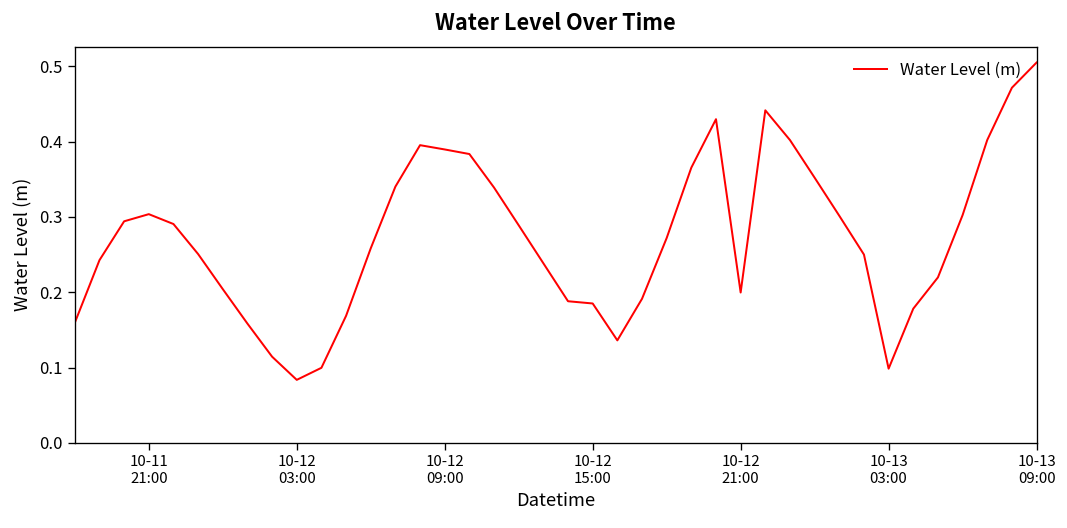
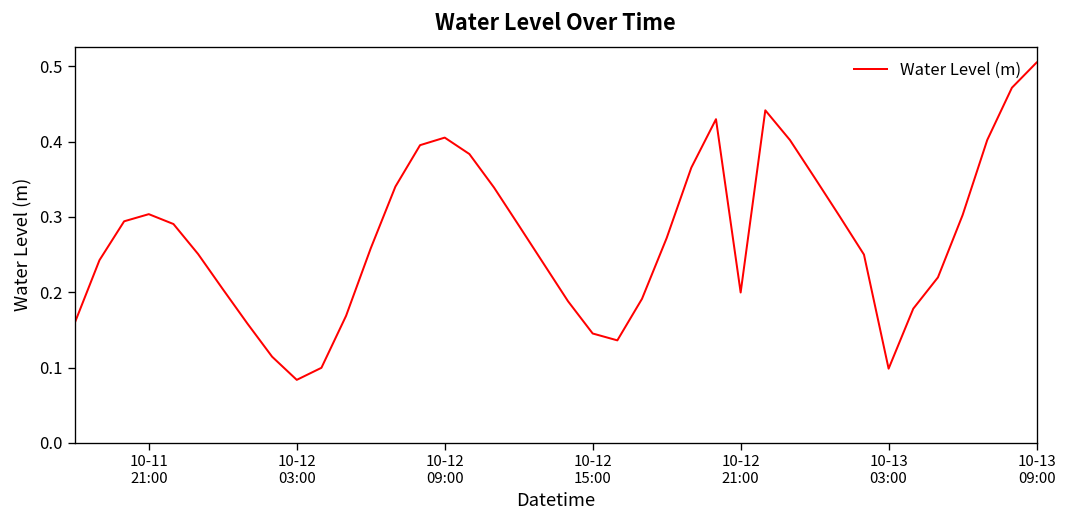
10-12 09:00: 0.39 -> 0.41
10-12 15:00: 0.19 -> 0.15
